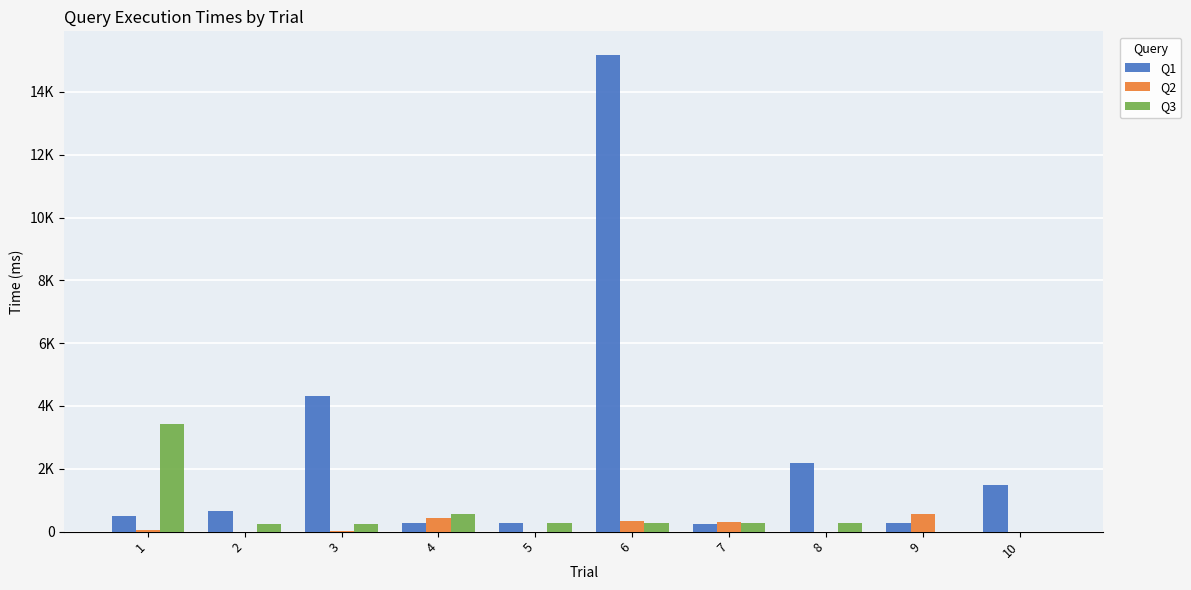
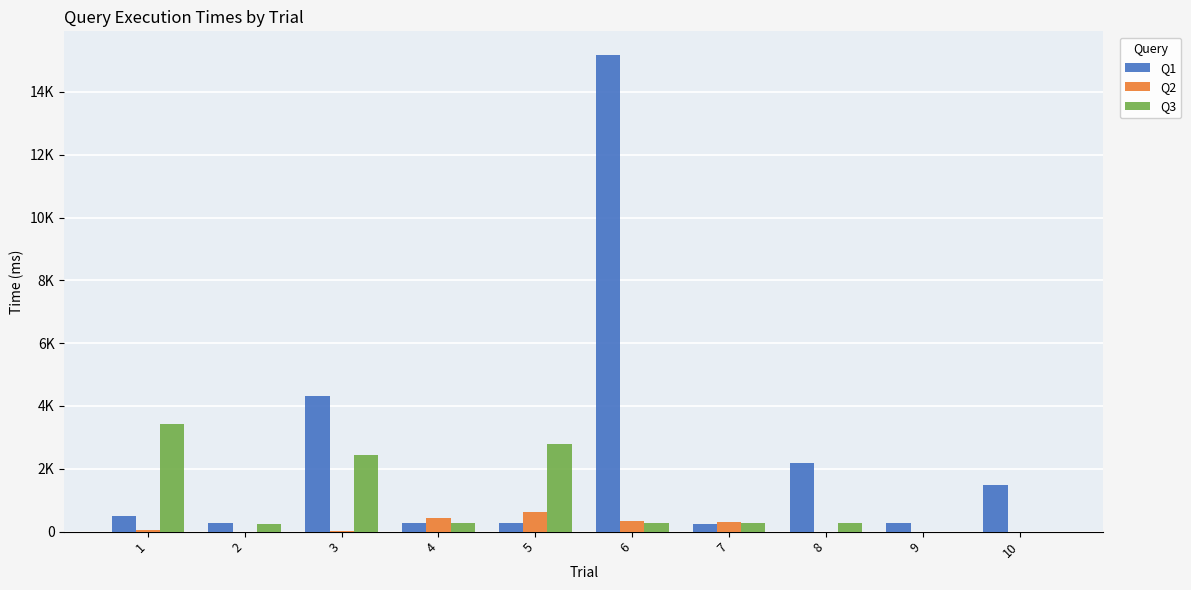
Q1, 2: 600 -> 300
Q3, 3: 300 -> 2400
Q3, 4: 600 -> 300
Q2, 5: 0 -> 600
Q3, 5: 300 -> 2800
Q2, 9: 600 -> 0
